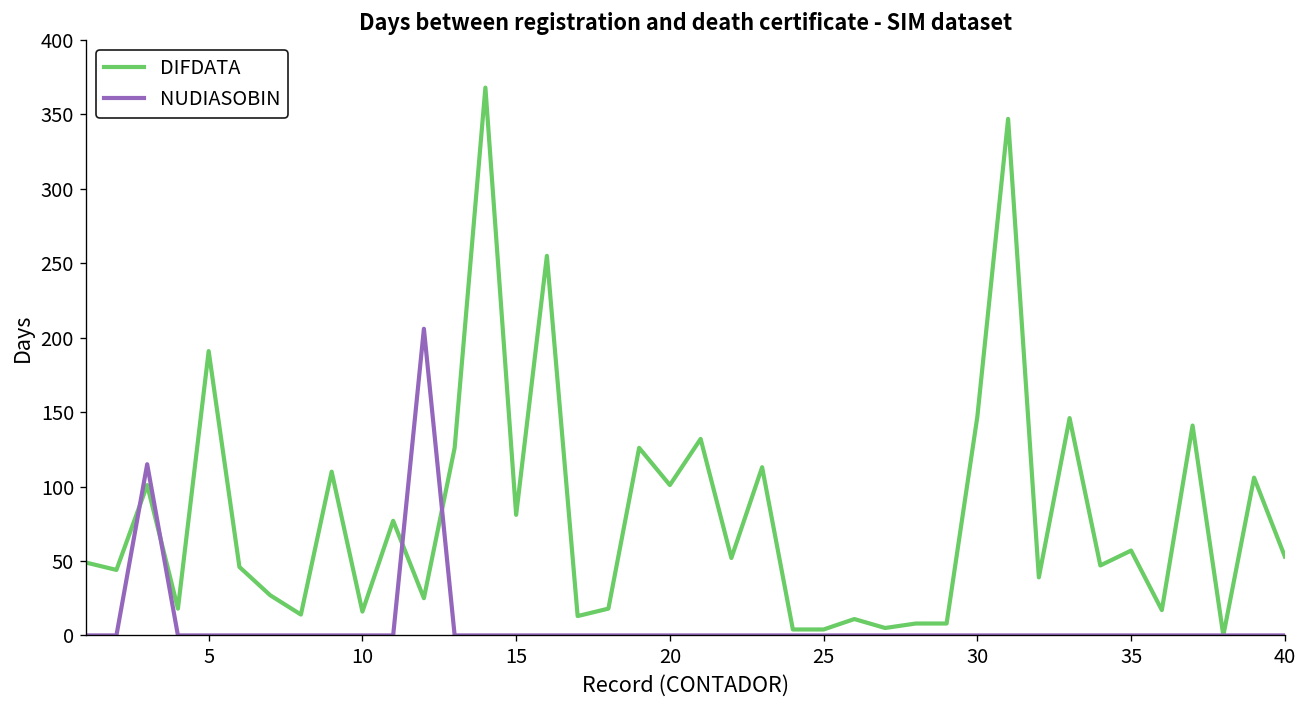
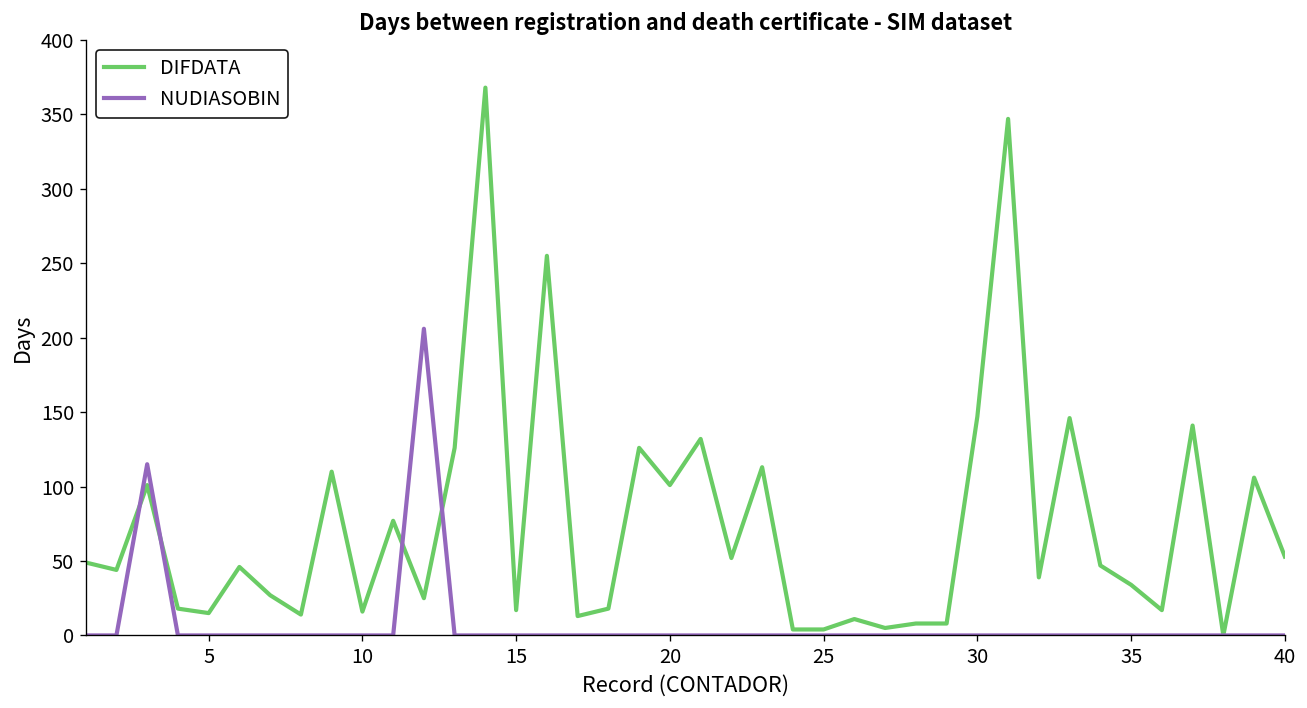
DIFDATA, 5: 191 -> 15
DIFDATA, 15: 81 -> 17
DIFDATA, 35: 57 -> 34
